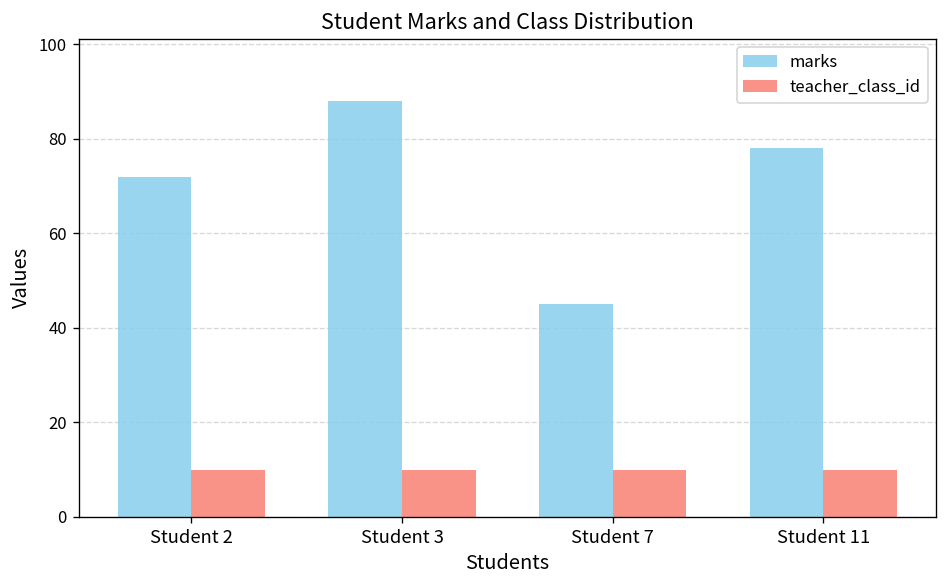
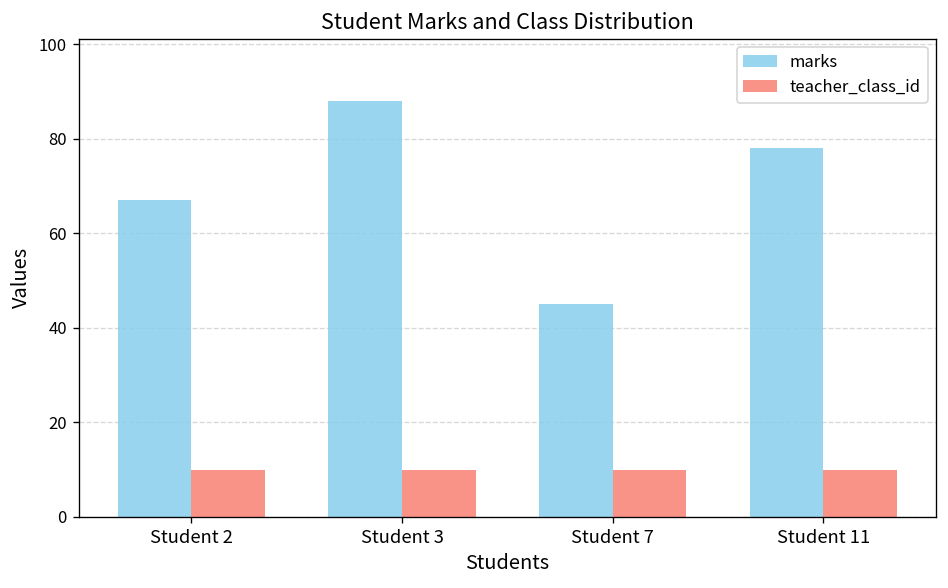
marks, Student 2: 72 -> 67
